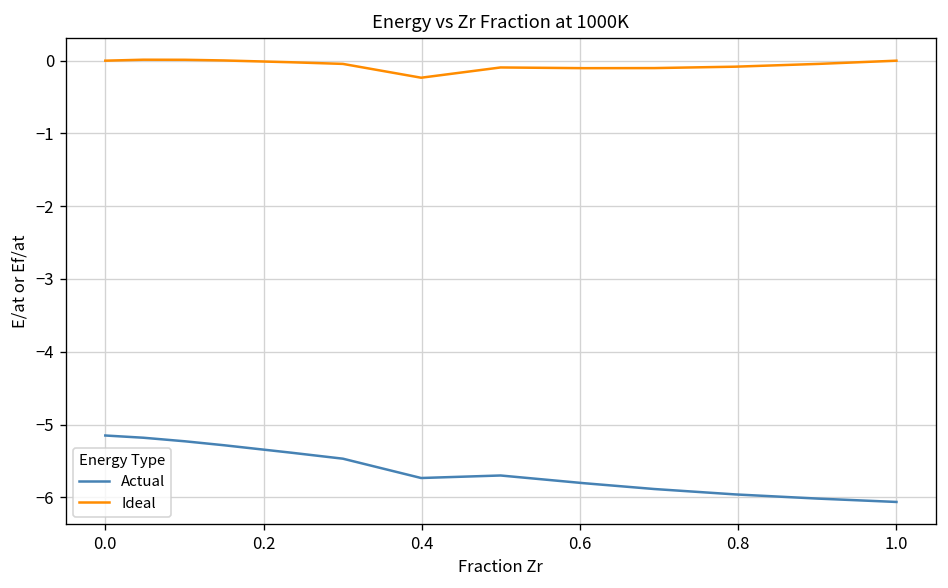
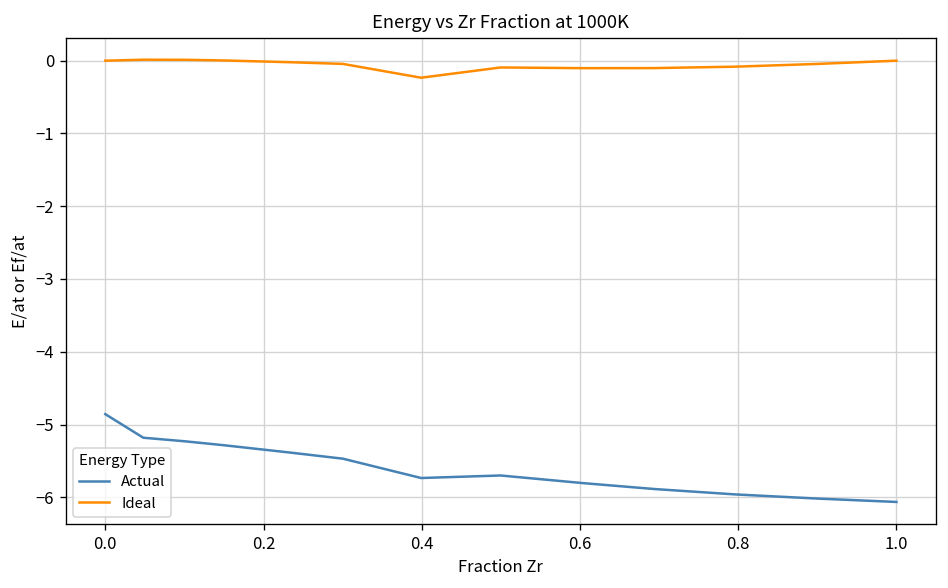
Actual, 0.0: -5.2 -> -4.9
